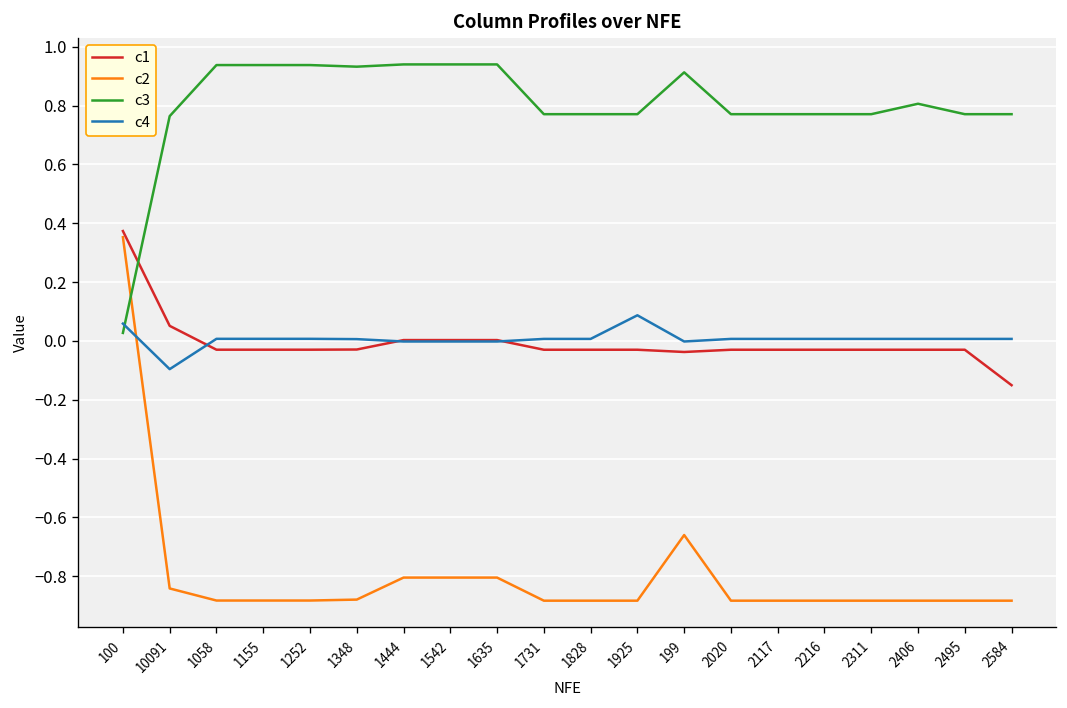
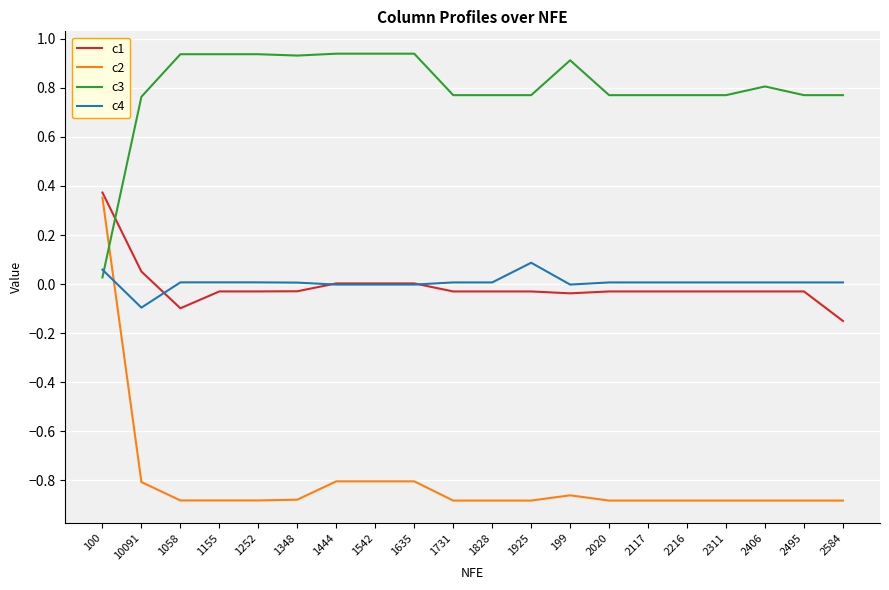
c2, 10091: -0.84 -> -0.81
c1, 1058: -0.03 -> -0.10
c2, 199: -0.66 -> -0.86
